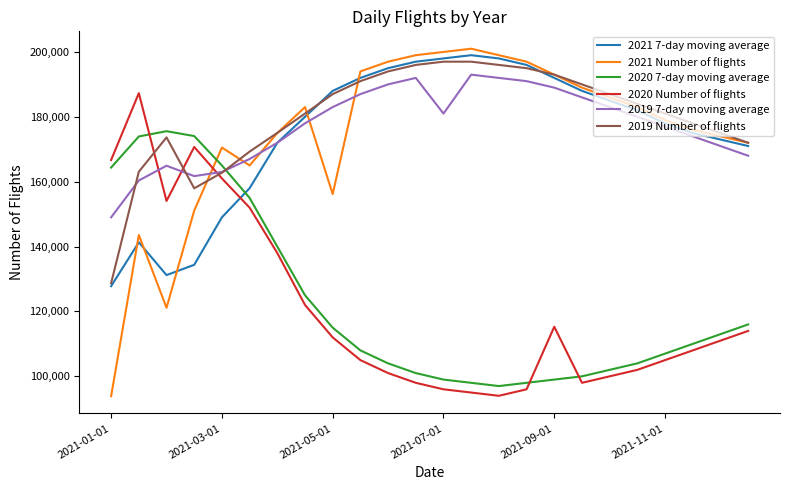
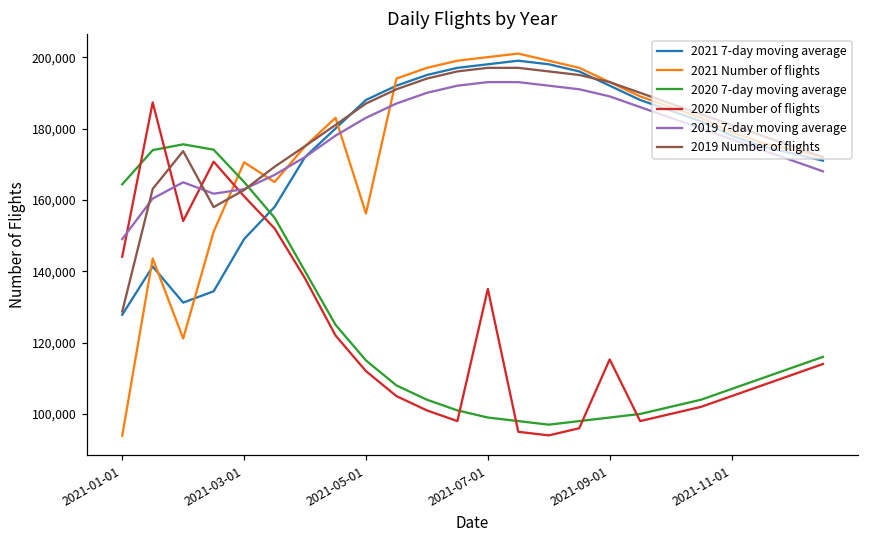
2020 Number of flights, 2021-01-01: 167,000 -> 144,000
2020 Number of flights, 2021-07-01: 96,000 -> 135,000
2019 7-day moving average, 2021-07-01: 181,000 -> 193,000
